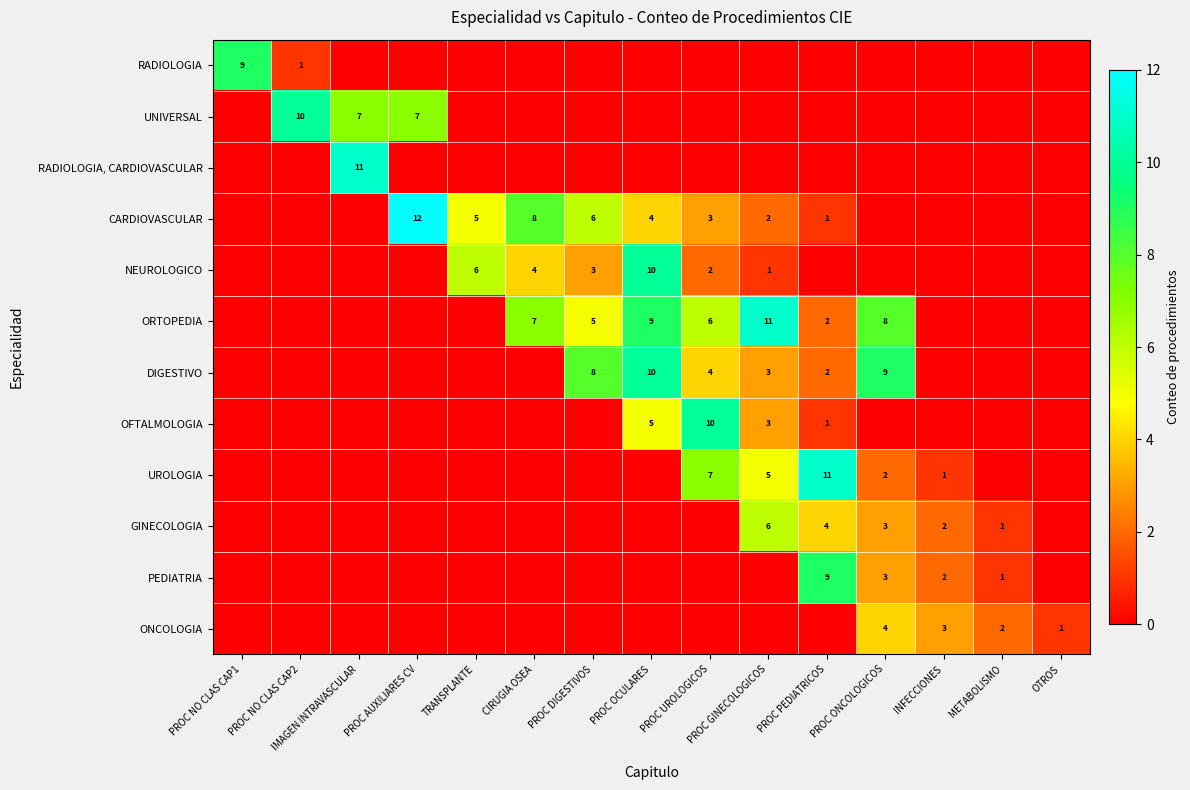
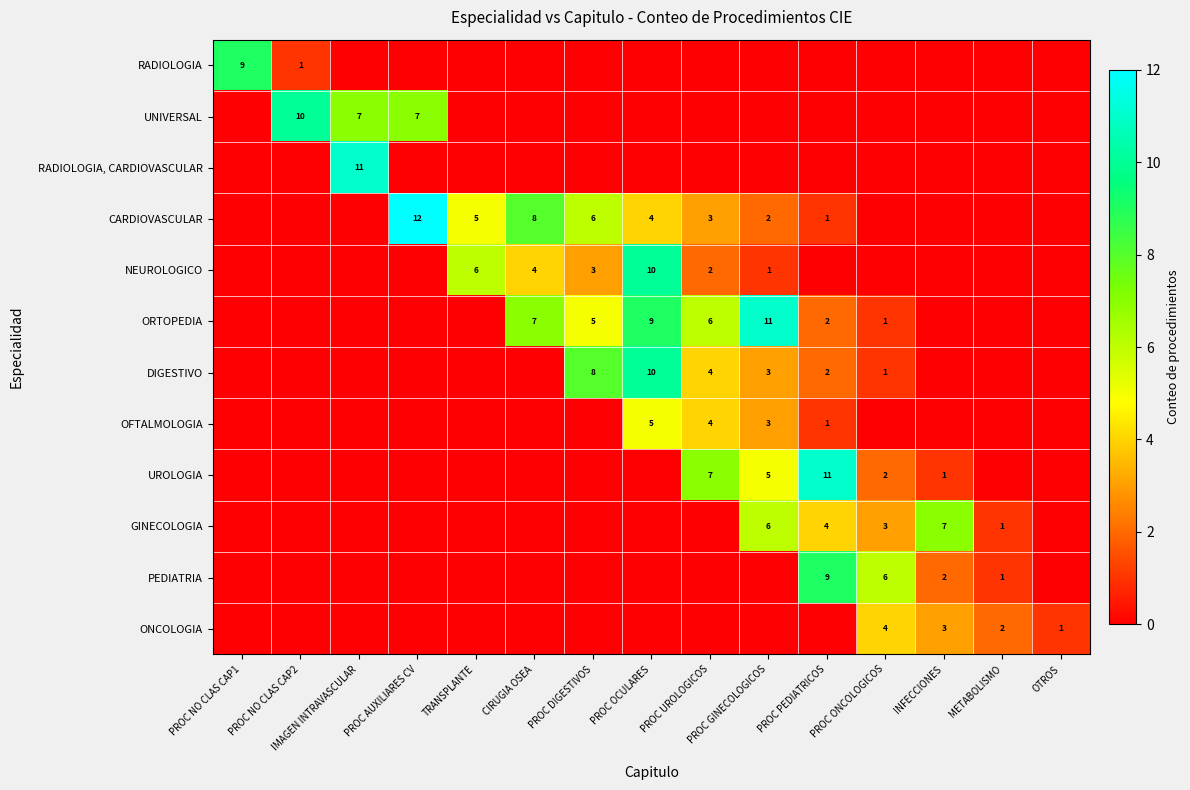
ORTOPEDIA, PROC ONCOLOGICOS: 8 -> 1
DIGESTIVO, PROC ONCOLOGICOS: 9 -> 1
OFTALMOLOGIA, PROC UROLOGICOS: 10 -> 4
GINECOLOGIA, INFECCIONES: 2 -> 7
PEDIATRIA, PROC ONCOLOGICOS: 3 -> 6
